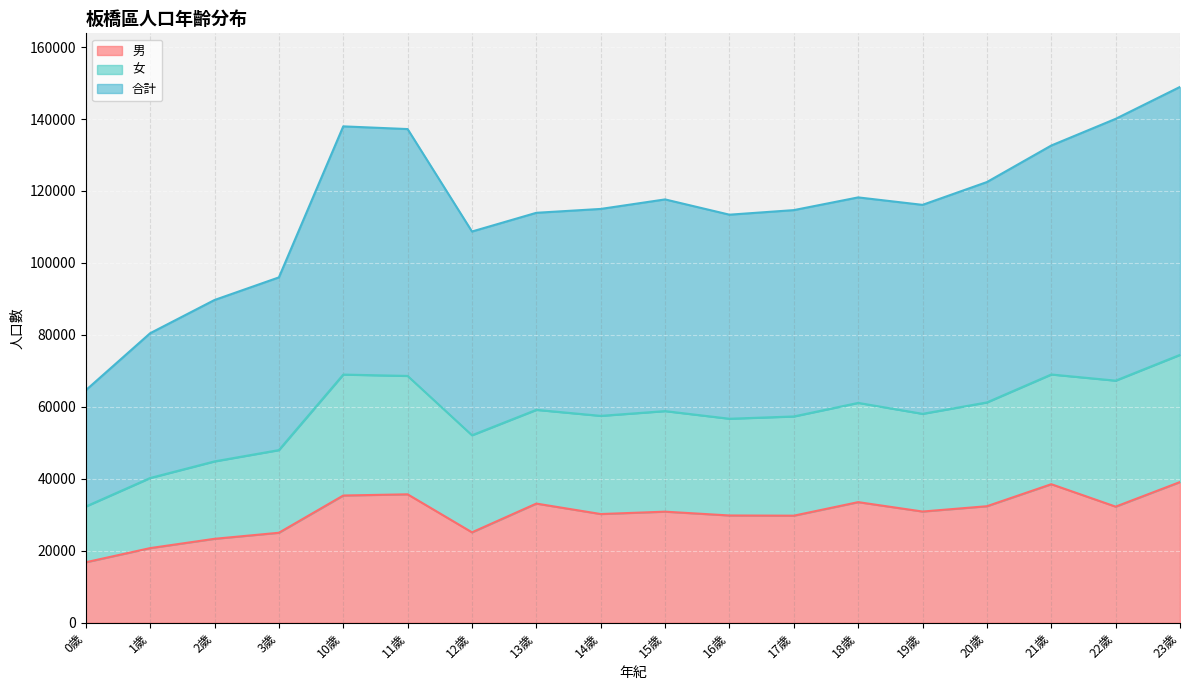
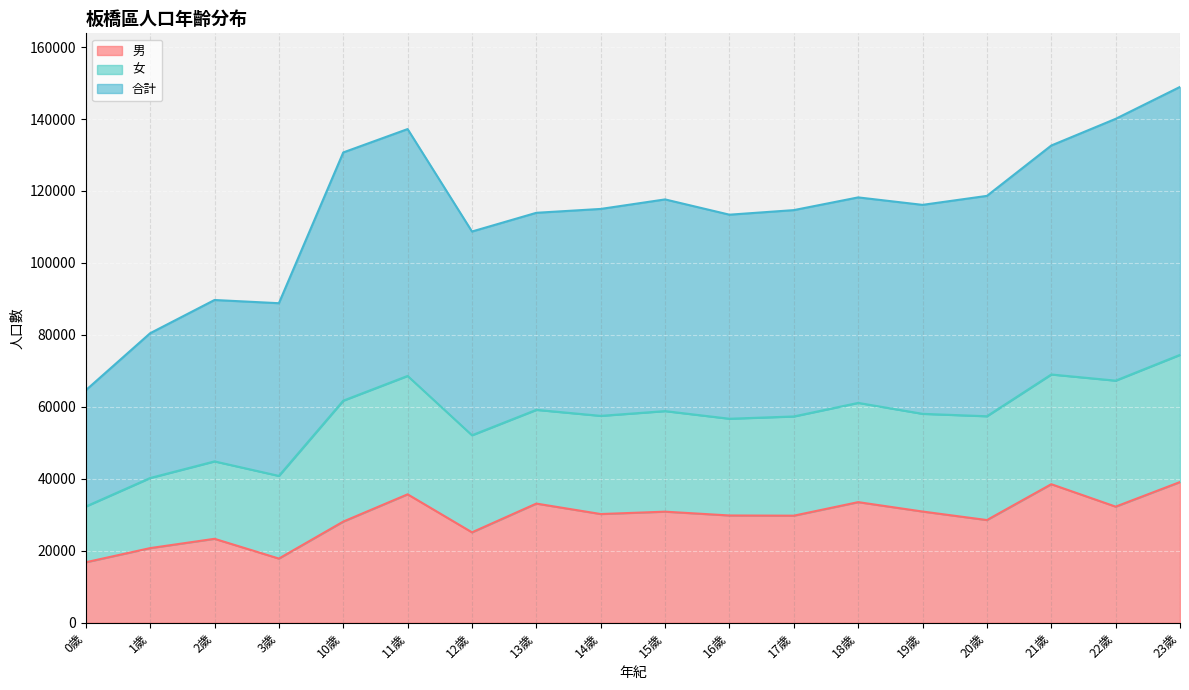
男, 3歲: 25000 -> 18000
男, 10歲: 35000 -> 28000
男, 20歲: 32000 -> 29000
